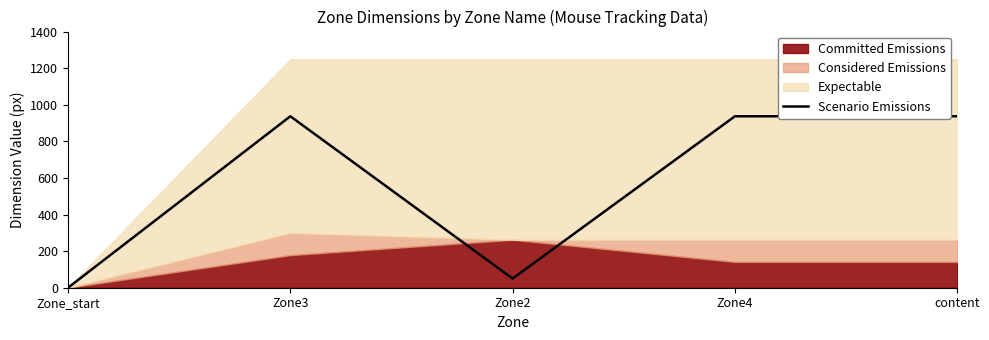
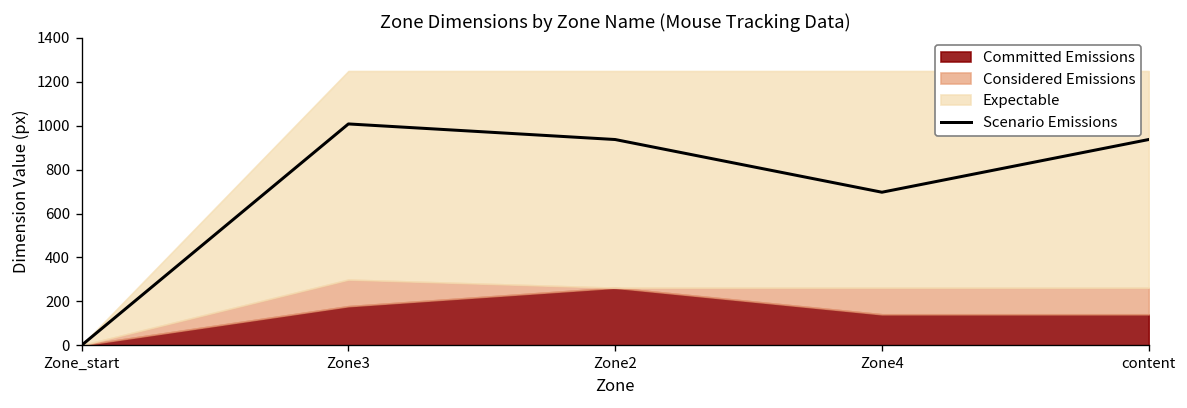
Scenario Emissions, Zone3: 940 -> 1010
Scenario Emissions, Zone2: 50 -> 940
Scenario Emissions, Zone4: 940 -> 700
